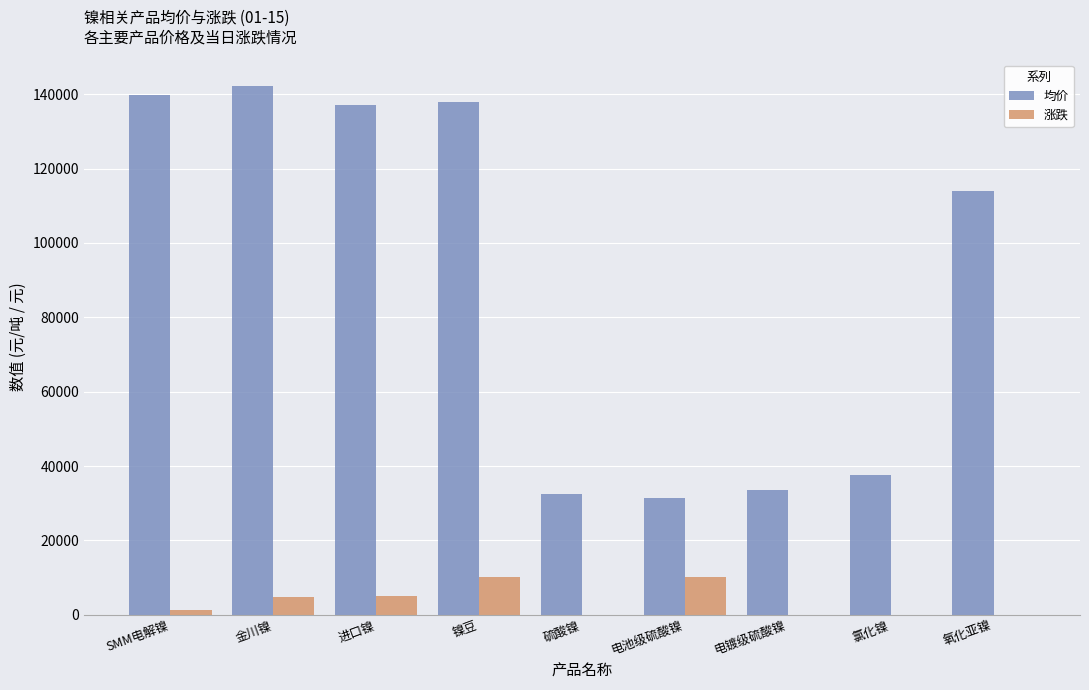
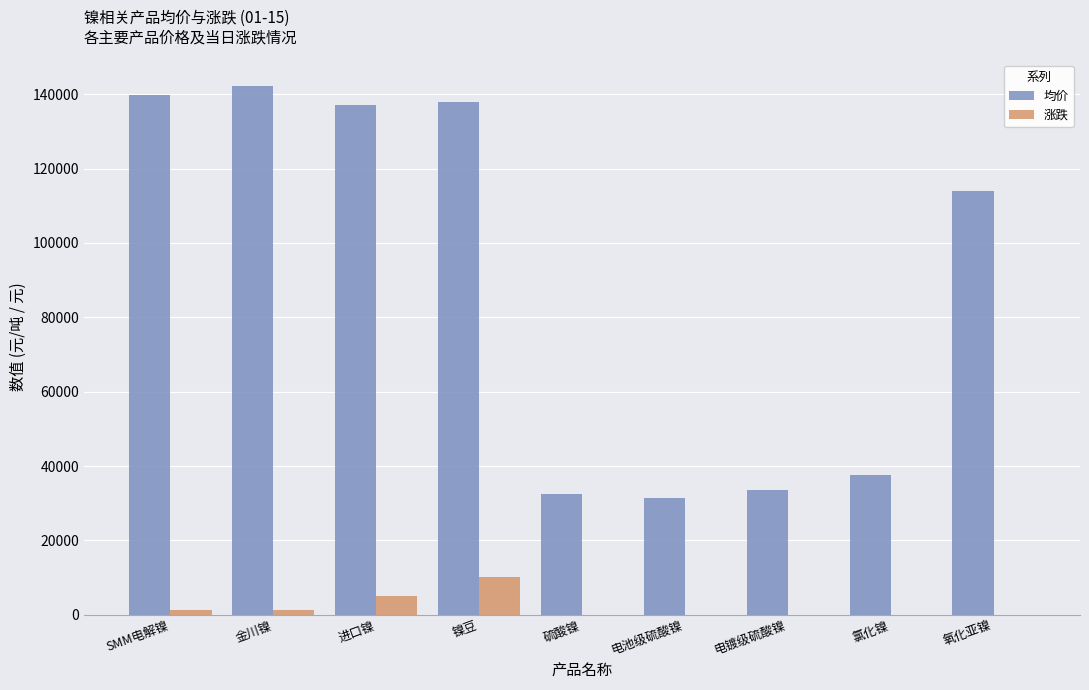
涨跌, 金川镍: 5000 -> 1000
涨跌, 电池级硫酸镍: 10000 -> 0
